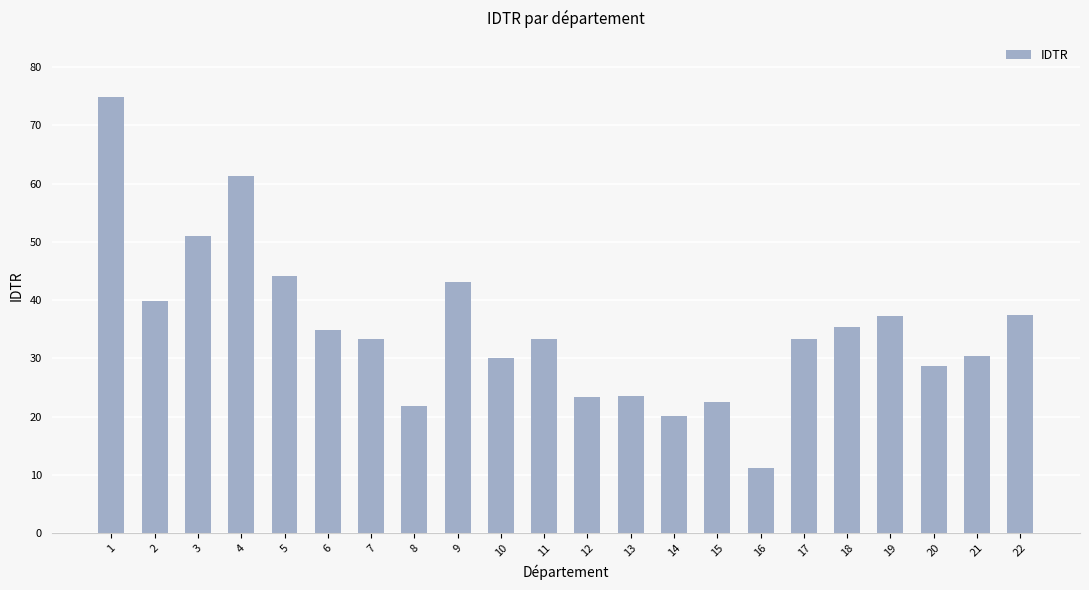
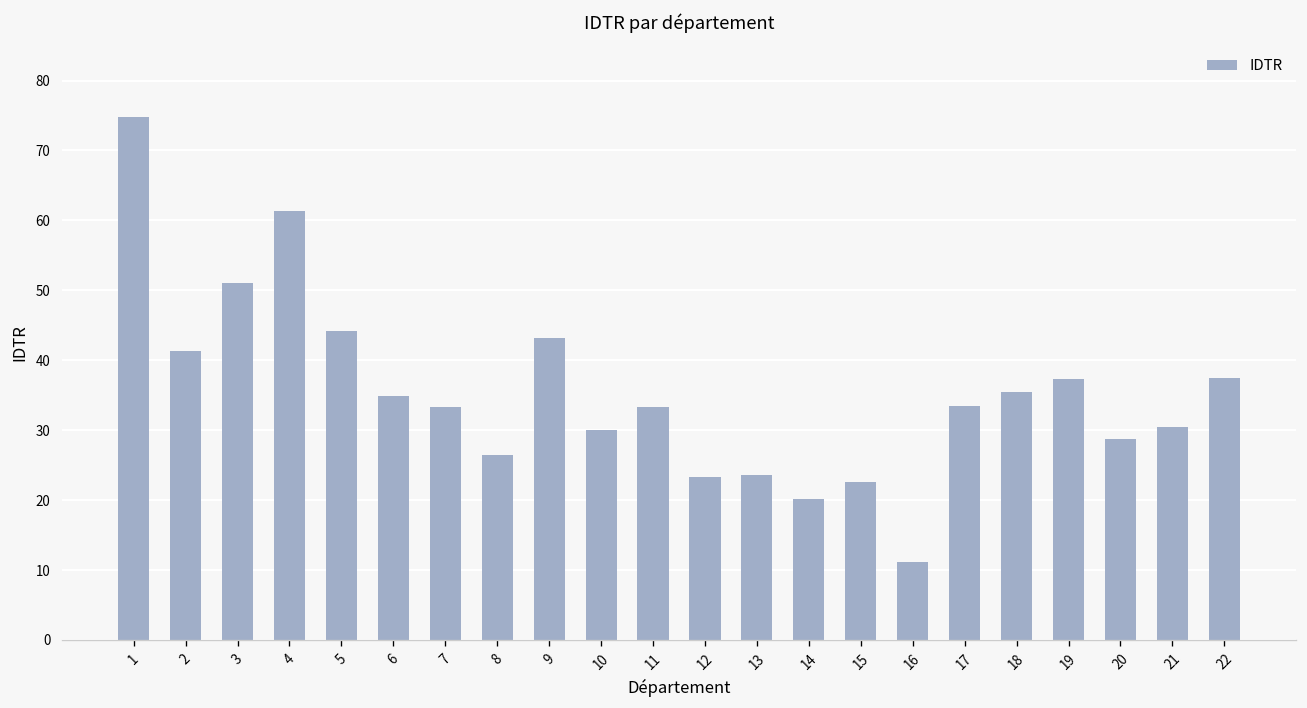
2: 40 -> 41
8: 22 -> 26
